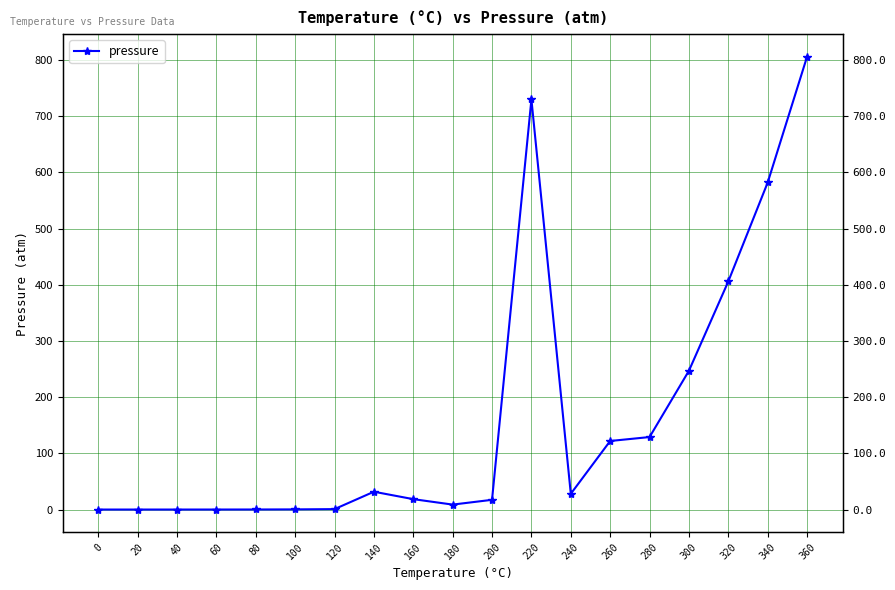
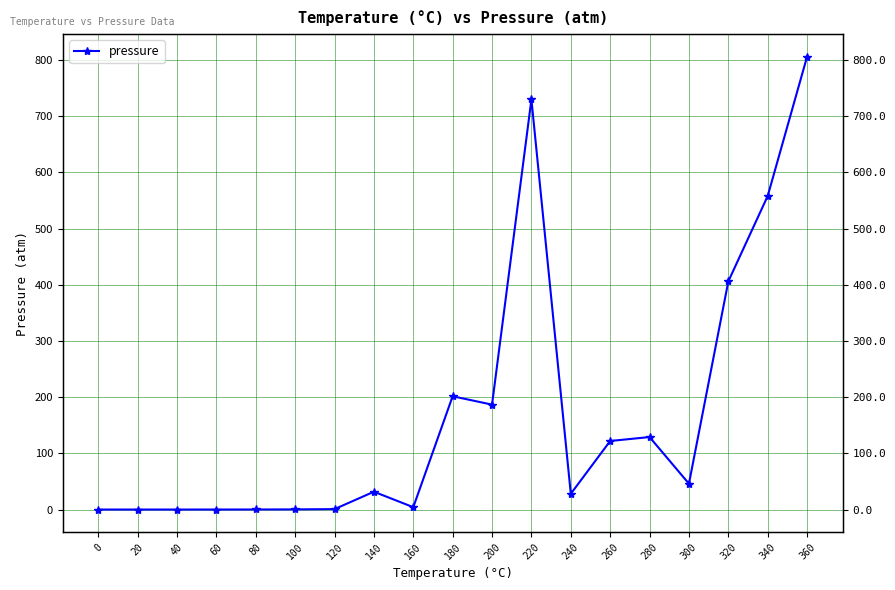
160: 20 -> 0
180: 10 -> 200
200: 20 -> 190
300: 250 -> 50
340: 580 -> 560
